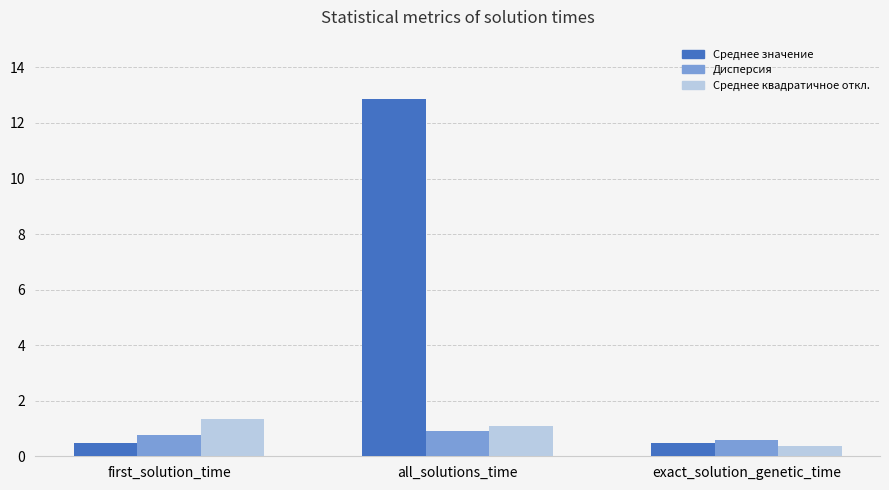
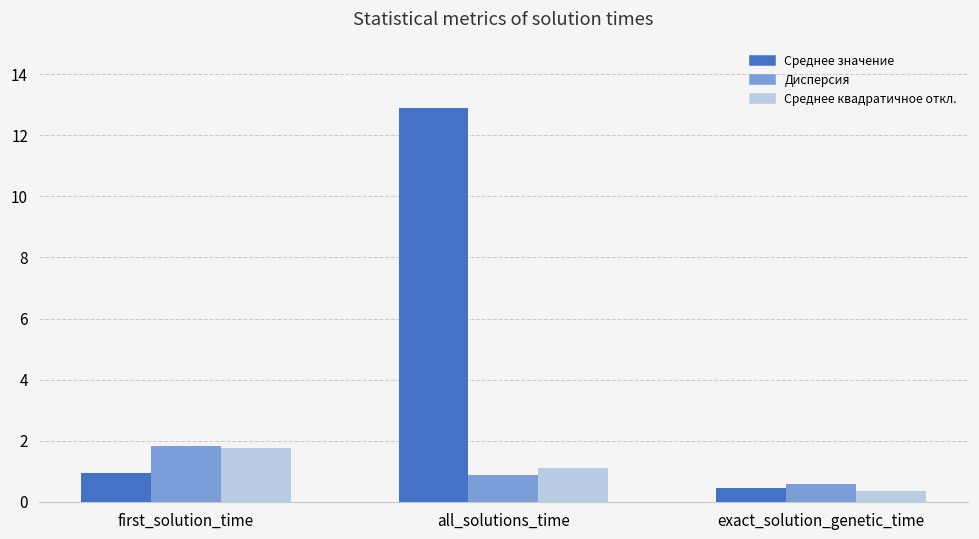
Среднее значение, first_solution_time: 0.5 -> 0.9
Дисперсия, first_solution_time: 0.8 -> 1.8
Среднее квадратичное откл., first_solution_time: 1.3 -> 1.8
